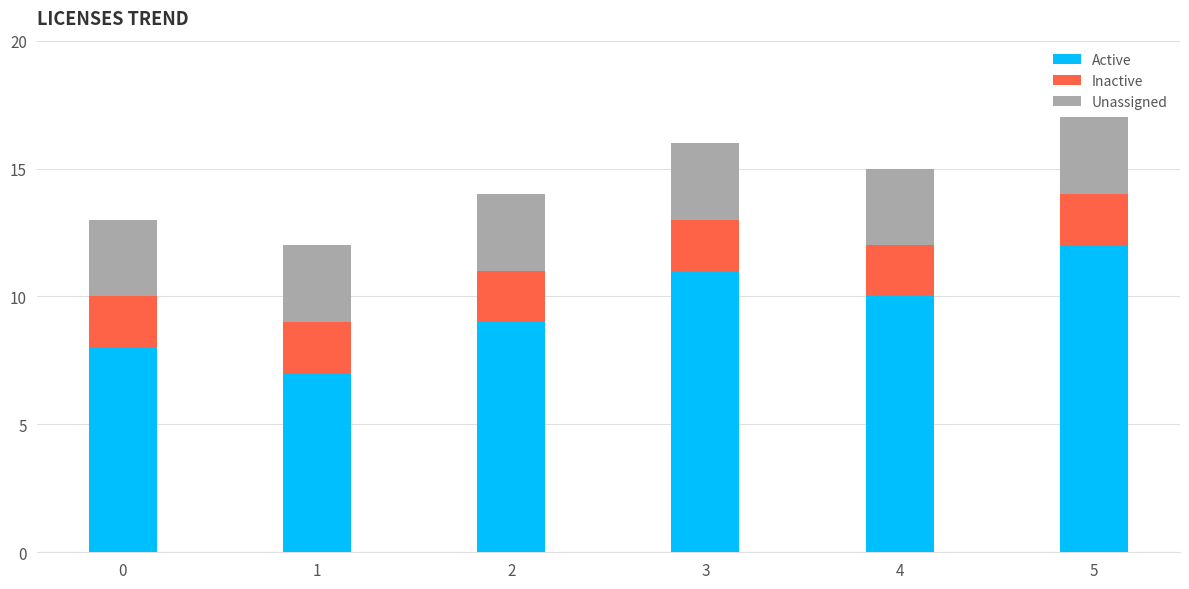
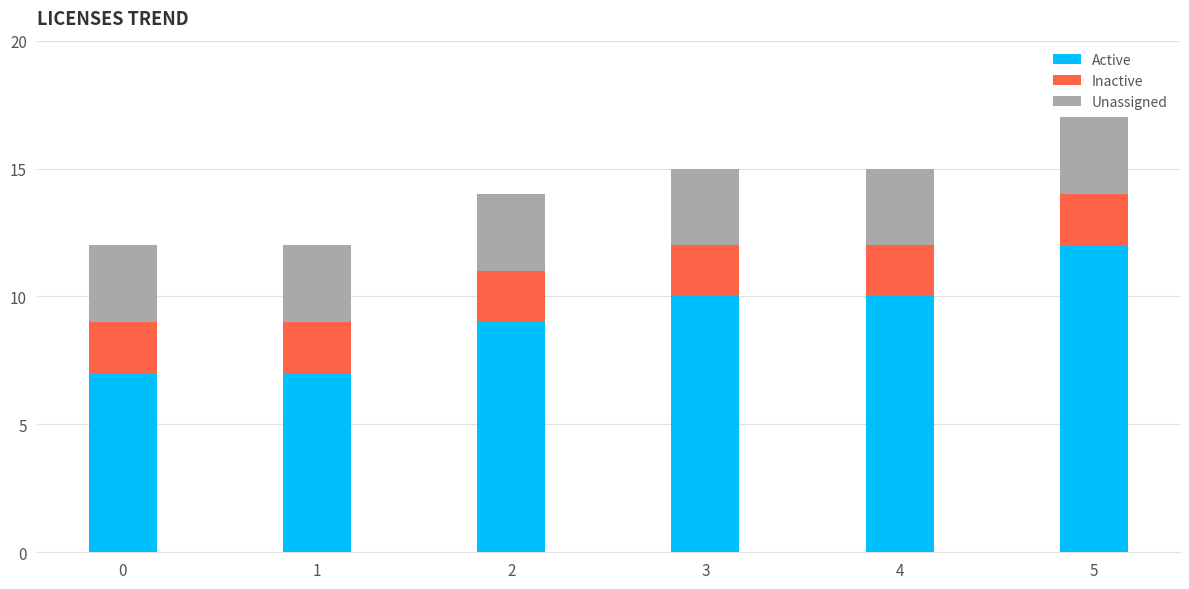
Active, 0: 8 -> 7
Active, 3: 11 -> 10
